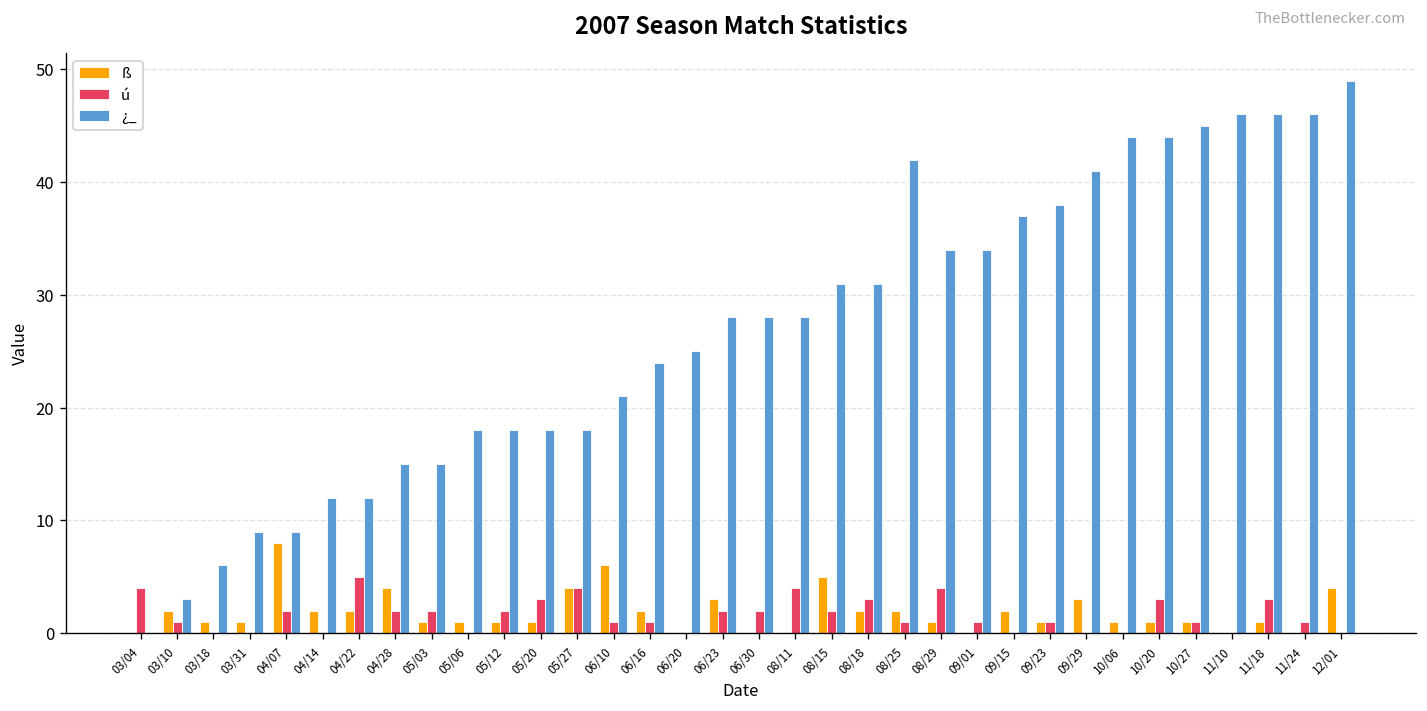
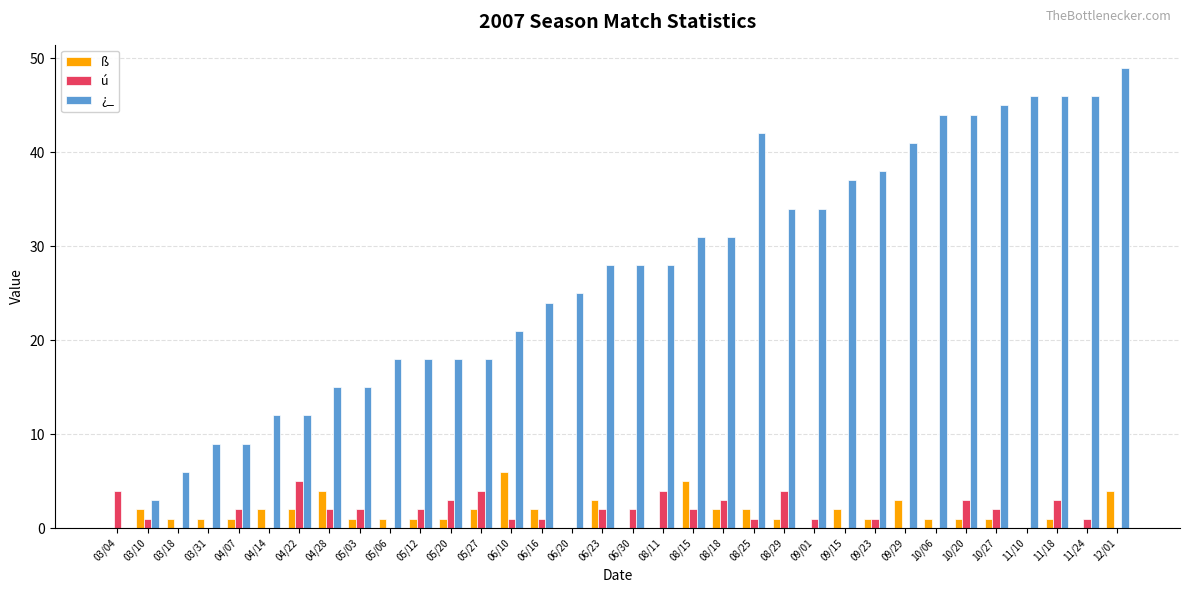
ß, 04/07: 8 -> 1
ß, 05/27: 4 -> 2
ú, 10/27: 1 -> 2
